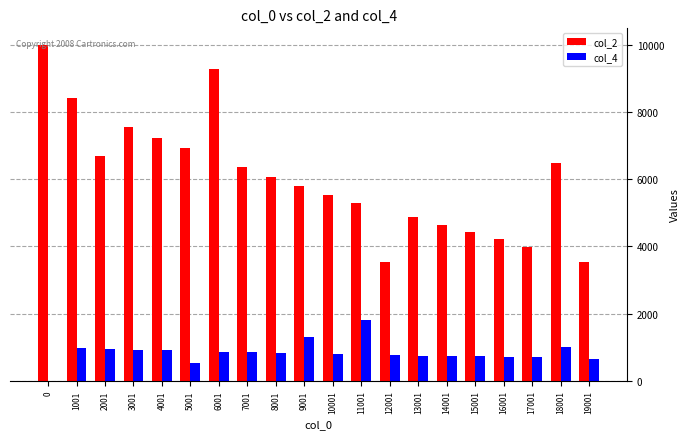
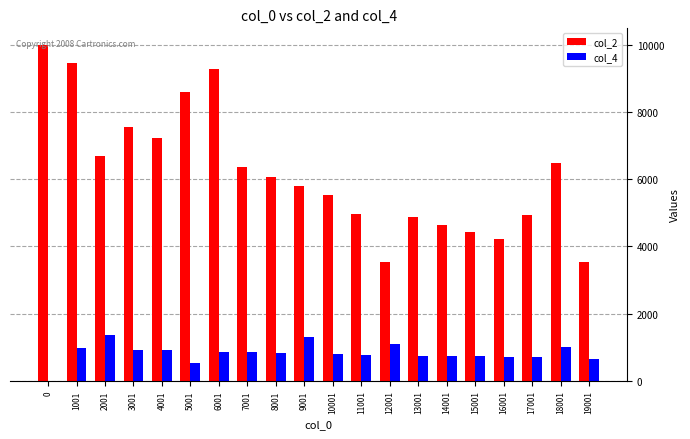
col_2, 1001: 8400 -> 9500
col_4, 2001: 900 -> 1400
col_2, 5001: 6900 -> 8600
col_2, 11001: 5300 -> 5000
col_4, 11001: 1800 -> 800
col_4, 12001: 800 -> 1100
col_2, 17001: 4000 -> 4900
